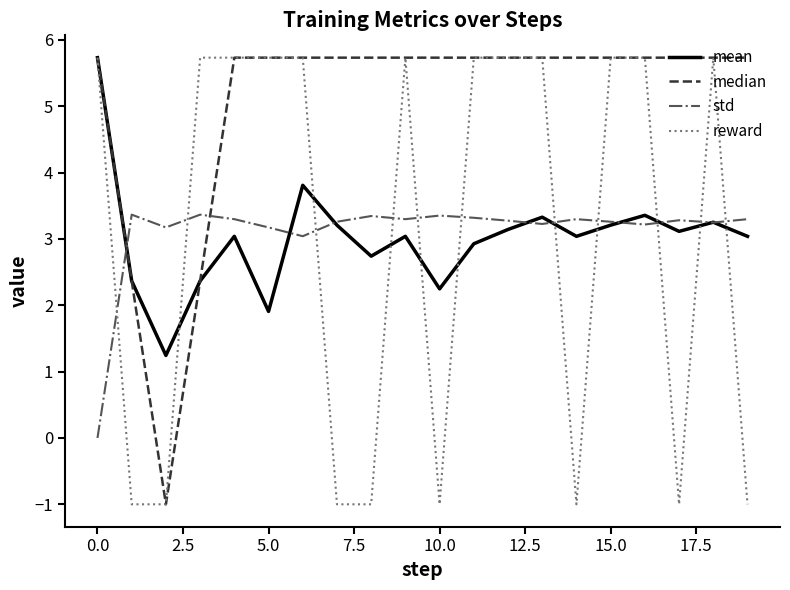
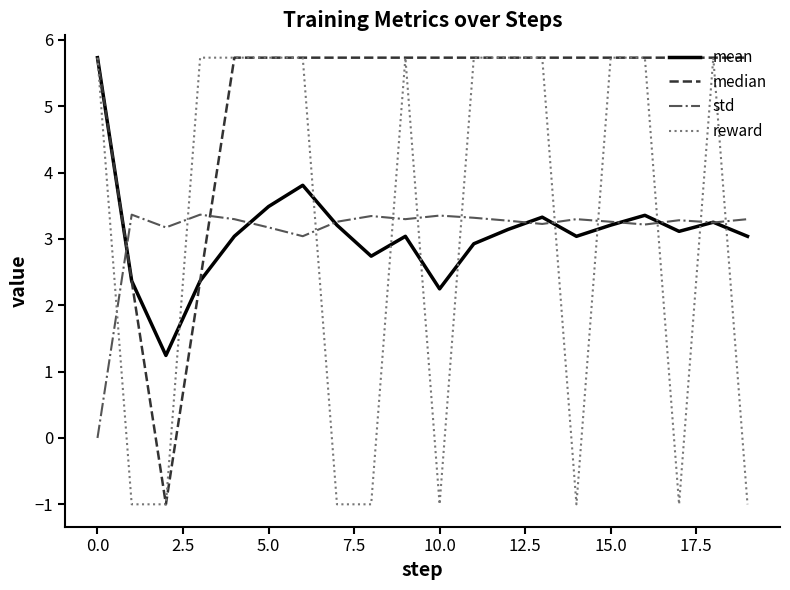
mean, 5.0: 1.9 -> 3.5
